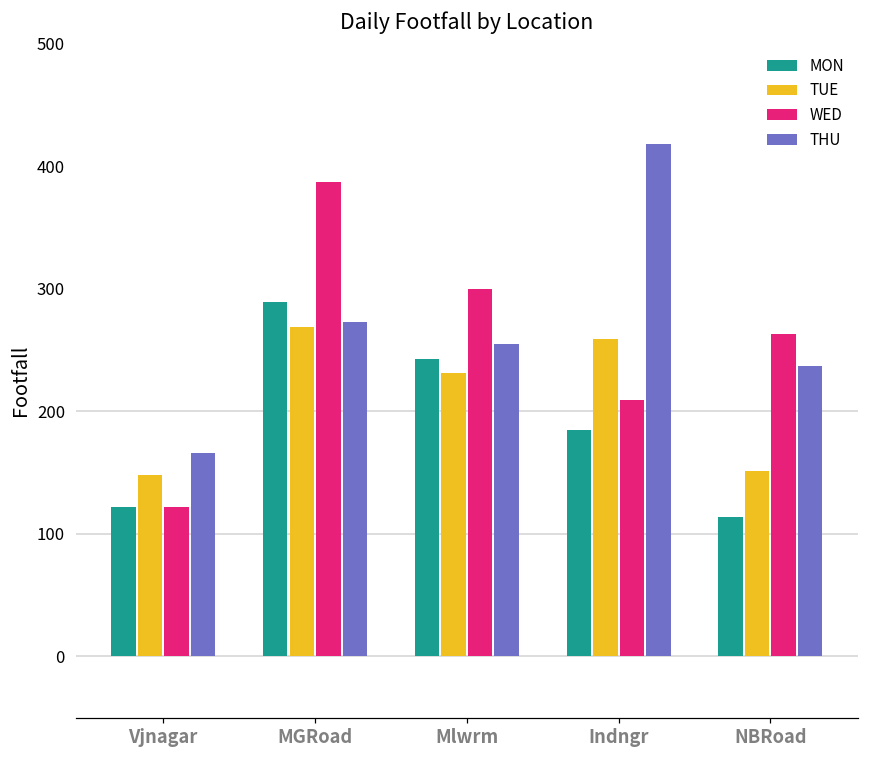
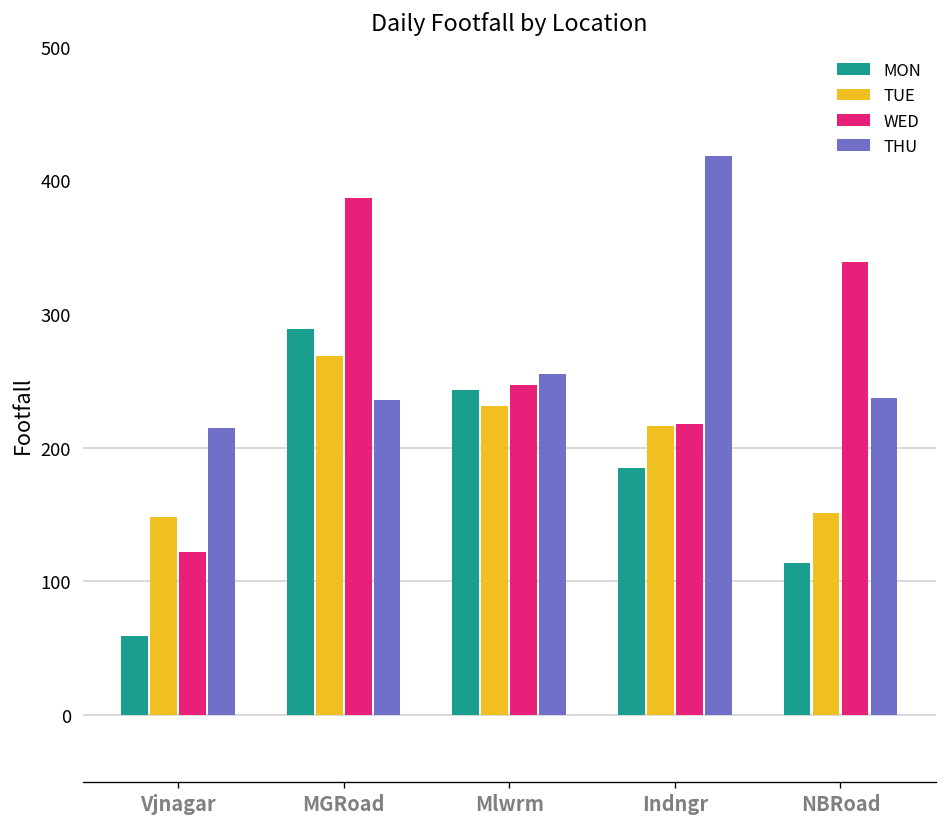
MON, Vjnagar: 122 -> 59
THU, Vjnagar: 166 -> 215
THU, MGRoad: 273 -> 236
WED, Mlwrm: 300 -> 247
TUE, Indngr: 259 -> 216
WED, Indngr: 209 -> 218
WED, NBRoad: 263 -> 339
